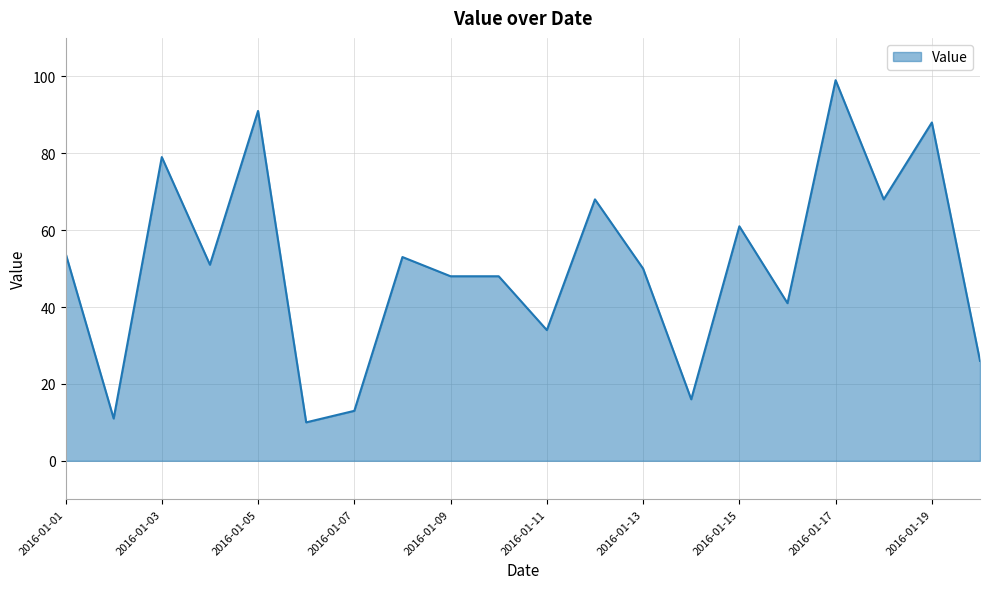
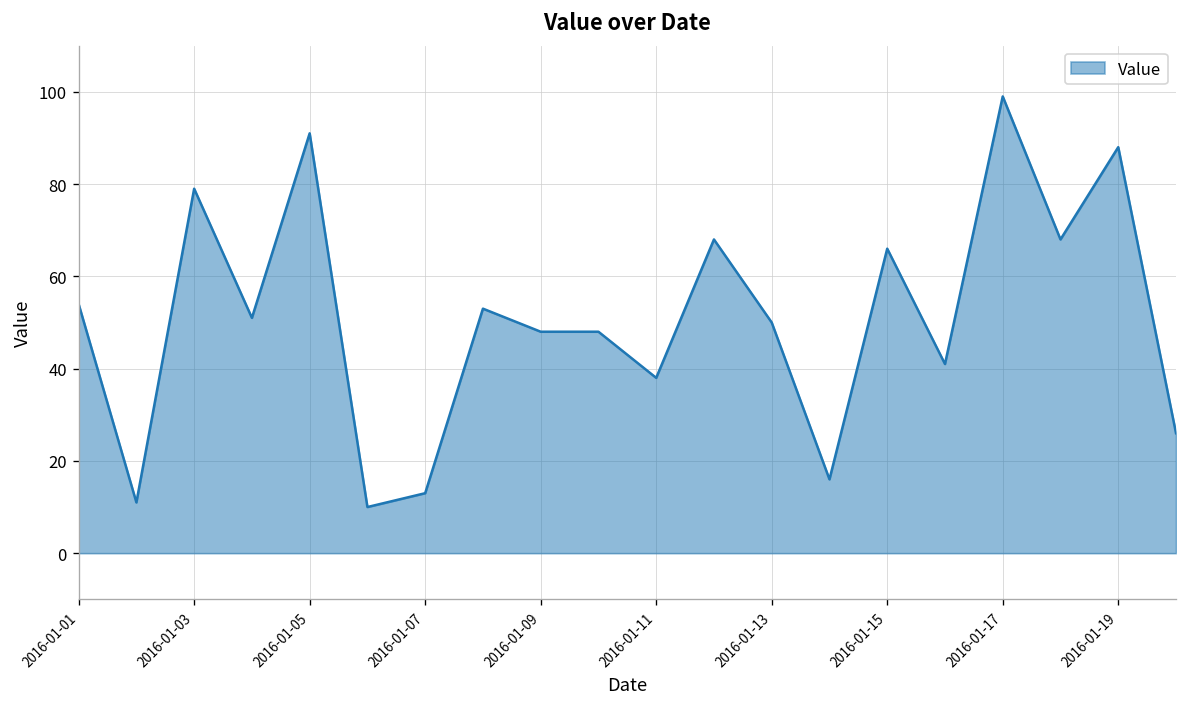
2016-01-11: 34 -> 38
2016-01-15: 61 -> 66
